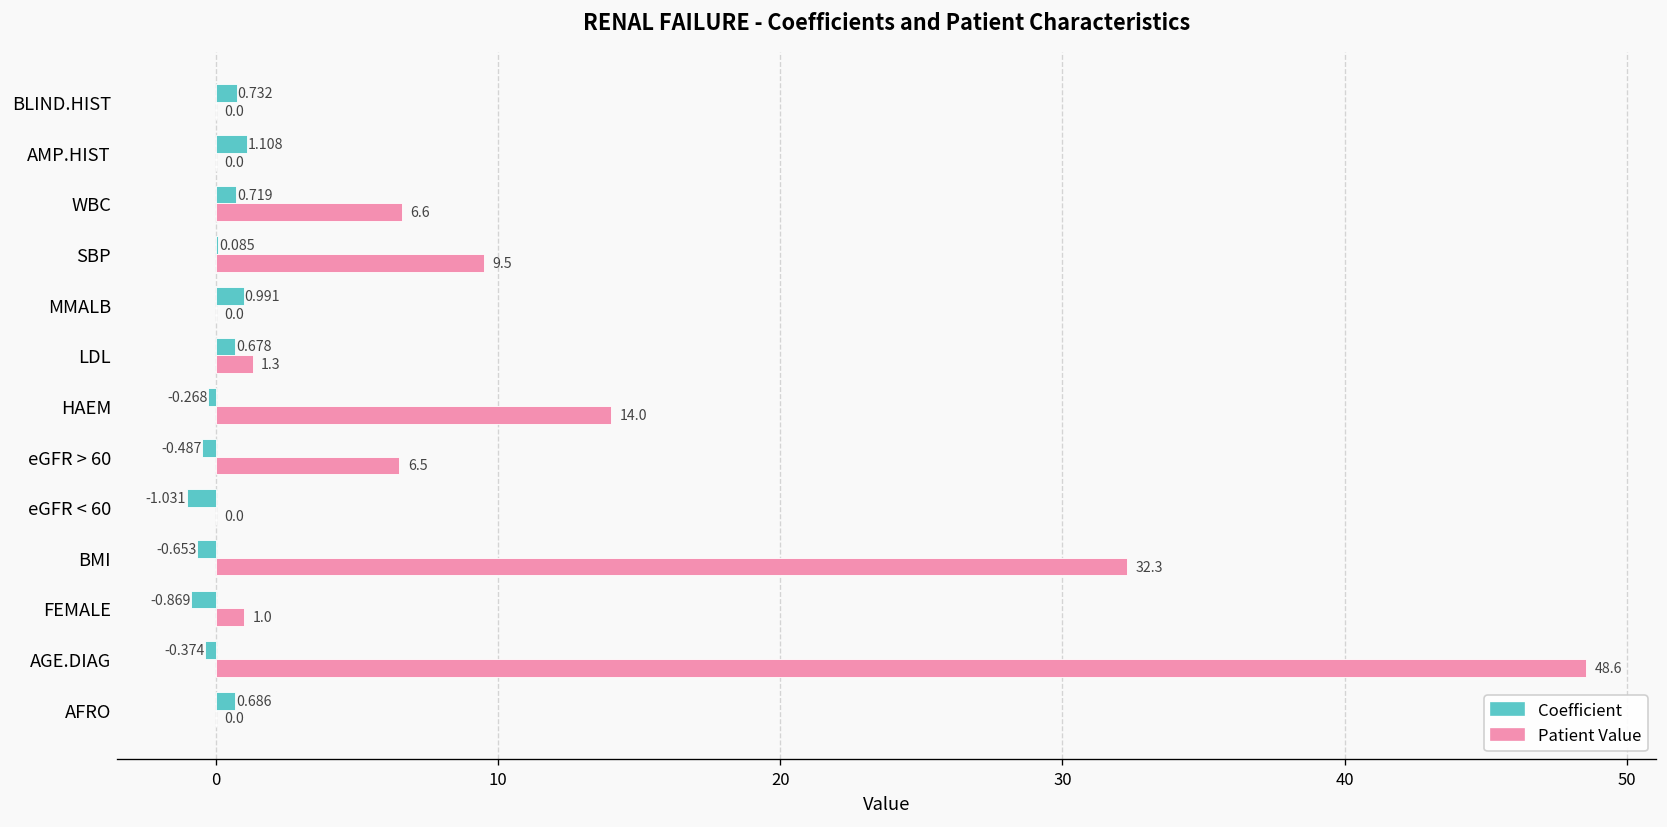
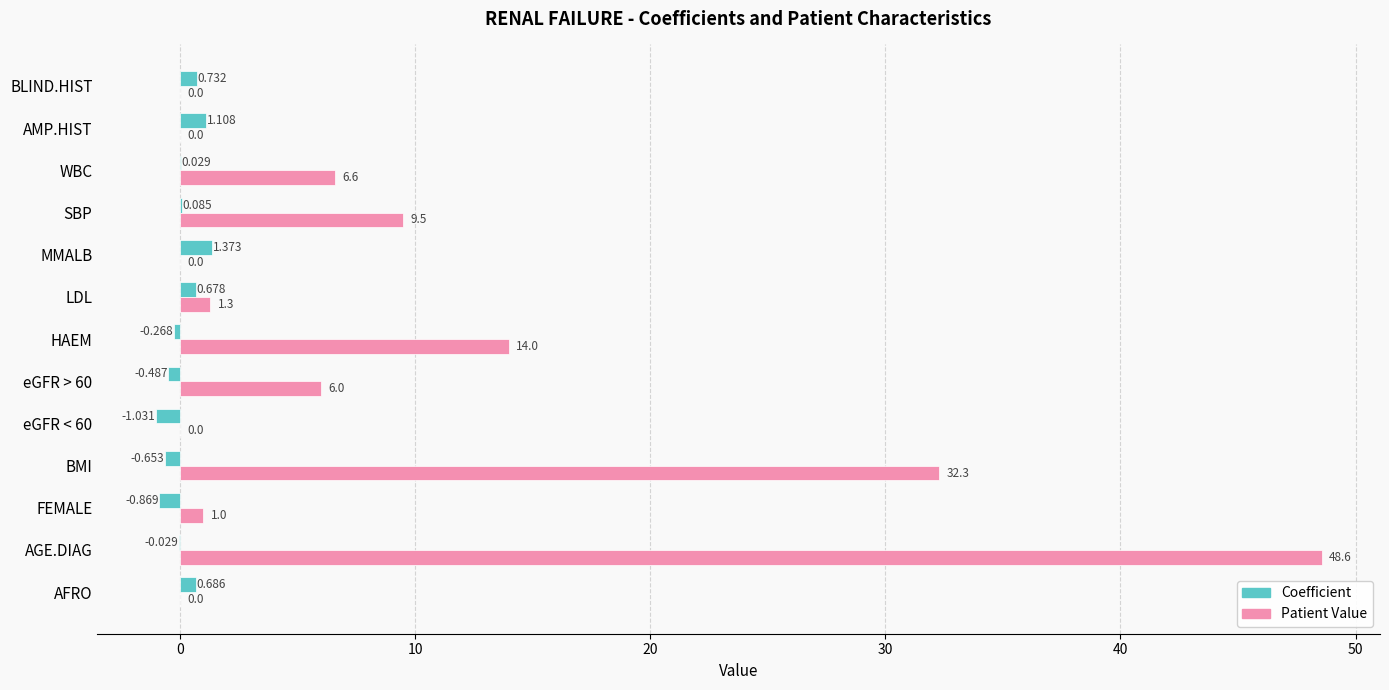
Coefficient, WBC: 0.719 -> 0.029
Coefficient, MMALB: 0.991 -> 1.373
Patient Value, eGFR > 60: 6.5 -> 6.0
Coefficient, AGE.DIAG: -0.374 -> -0.029
